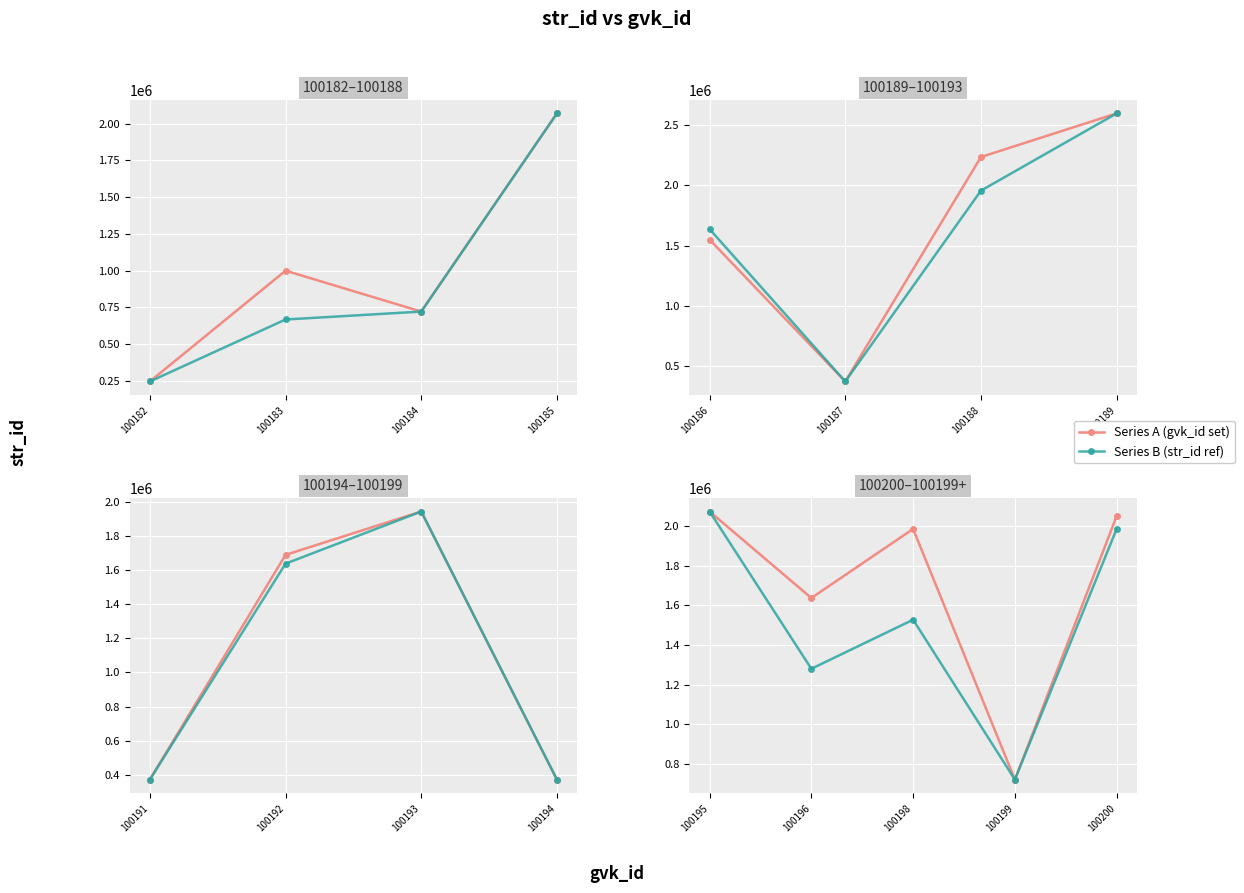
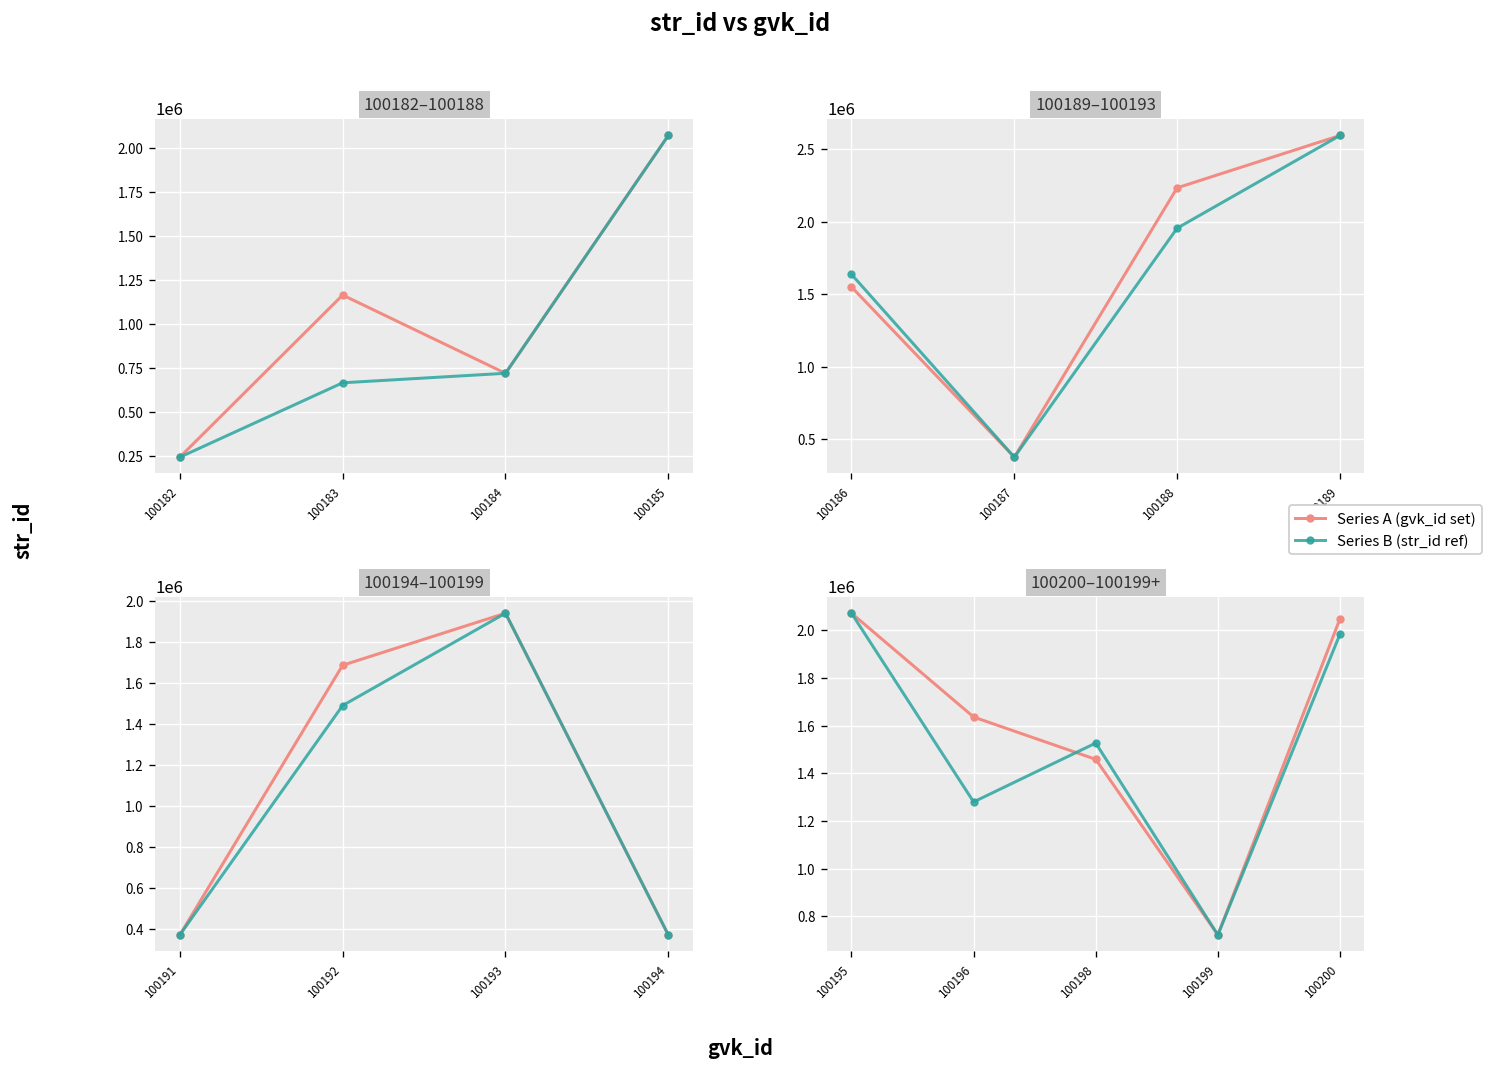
100182–100188, Series A (gvk_id set), 100183: 1000000 -> 1160000
100194–100199, Series B (str_id ref), 100192: 1640000 -> 1490000
100200–100199+, Series A (gvk_id set), 100198: 1980000 -> 1460000
